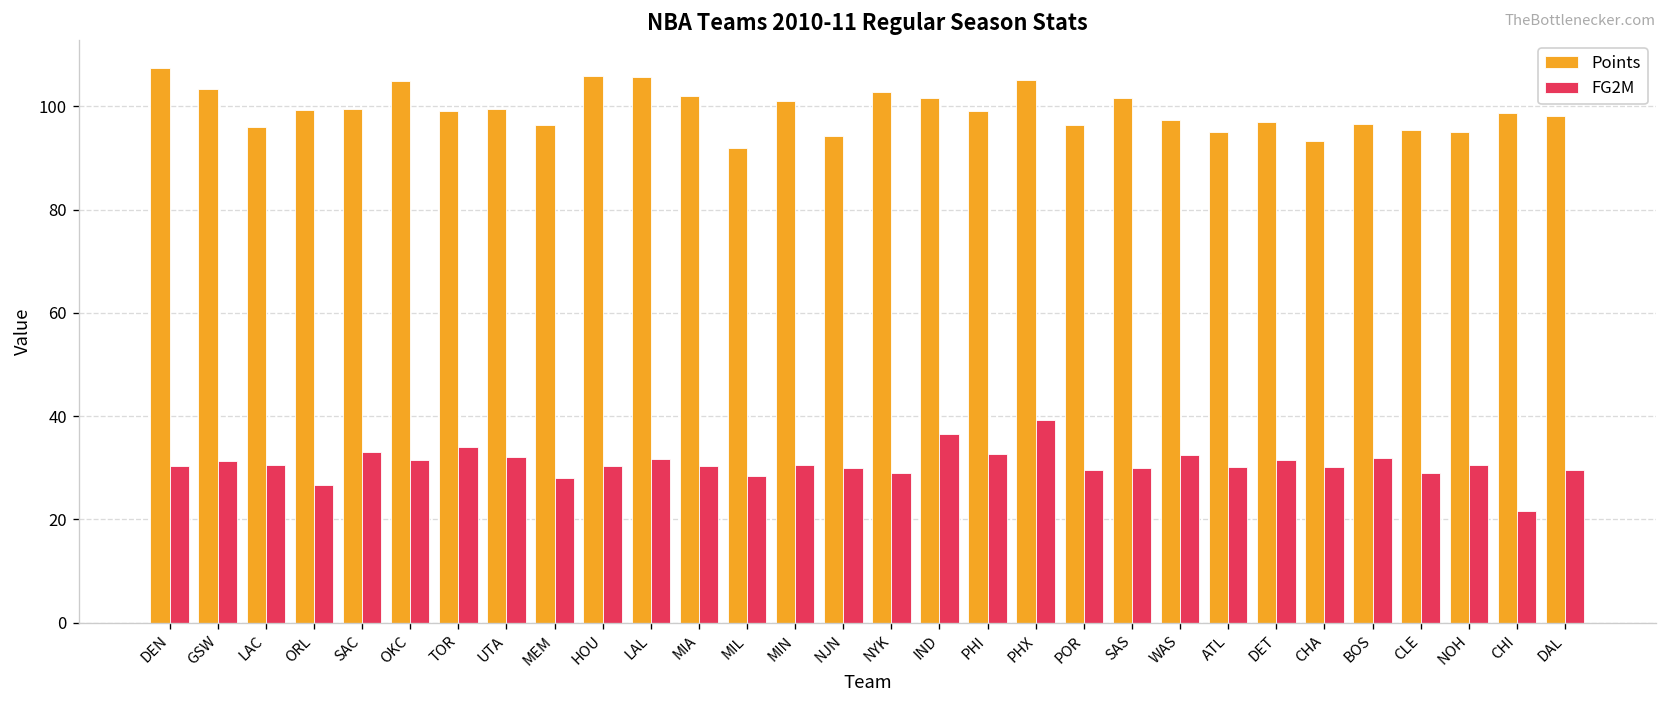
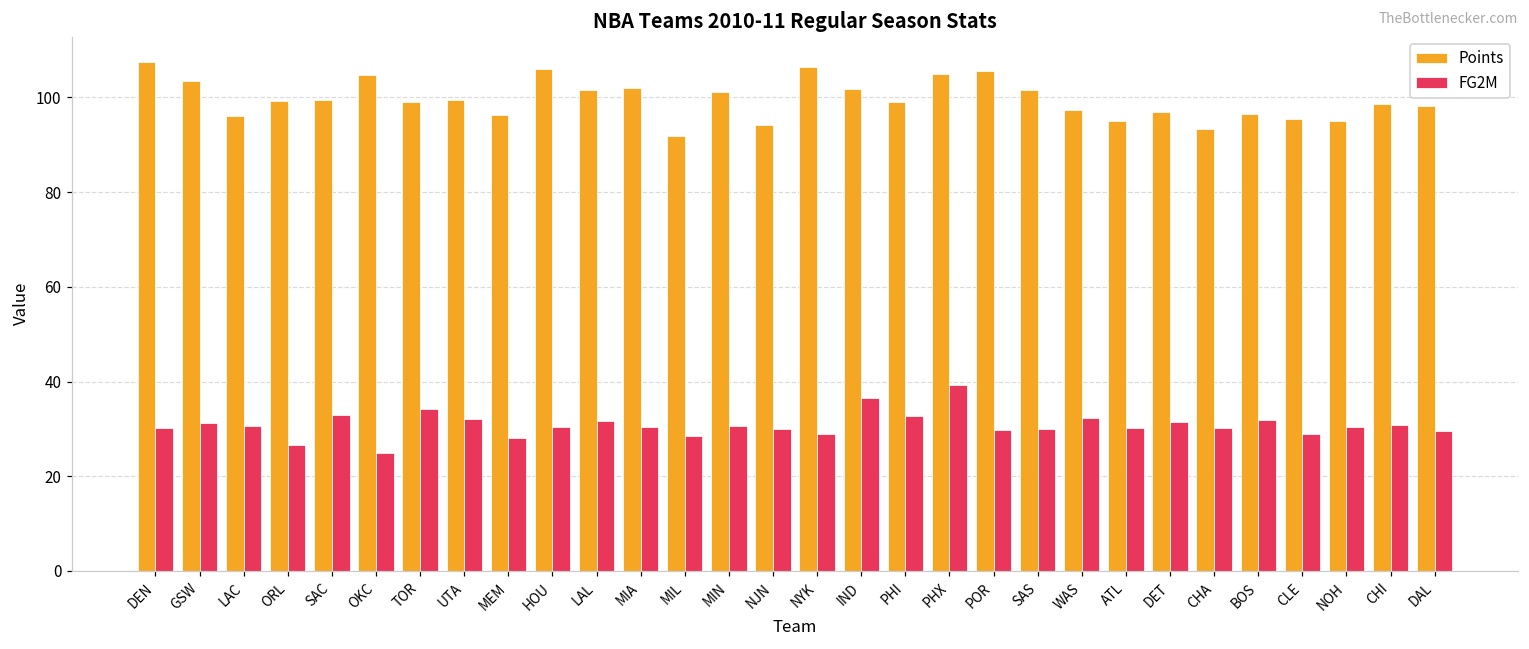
FG2M, OKC: 31 -> 25
Points, LAL: 106 -> 101
Points, NYK: 103 -> 107
Points, POR: 96 -> 106
FG2M, CHI: 22 -> 31
